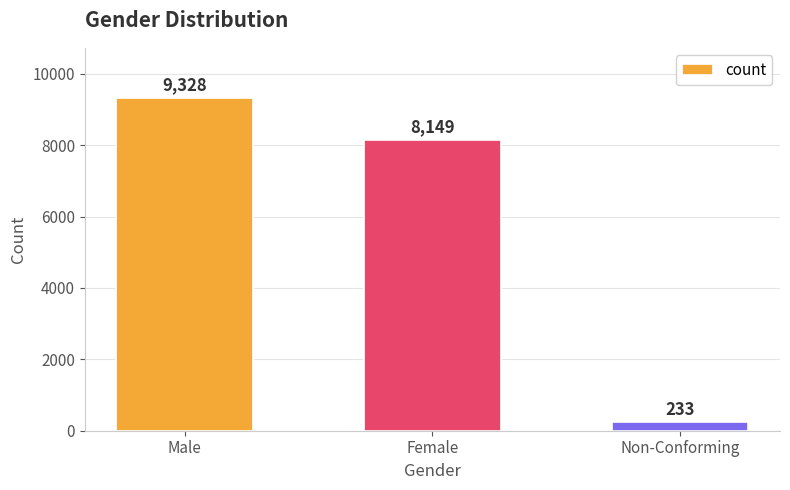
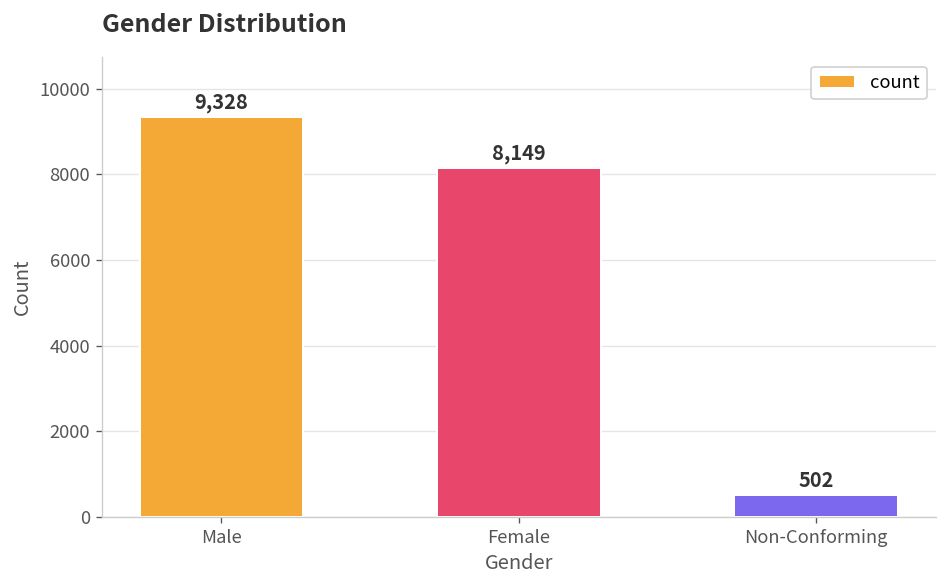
Non-Conforming: 233 -> 502
